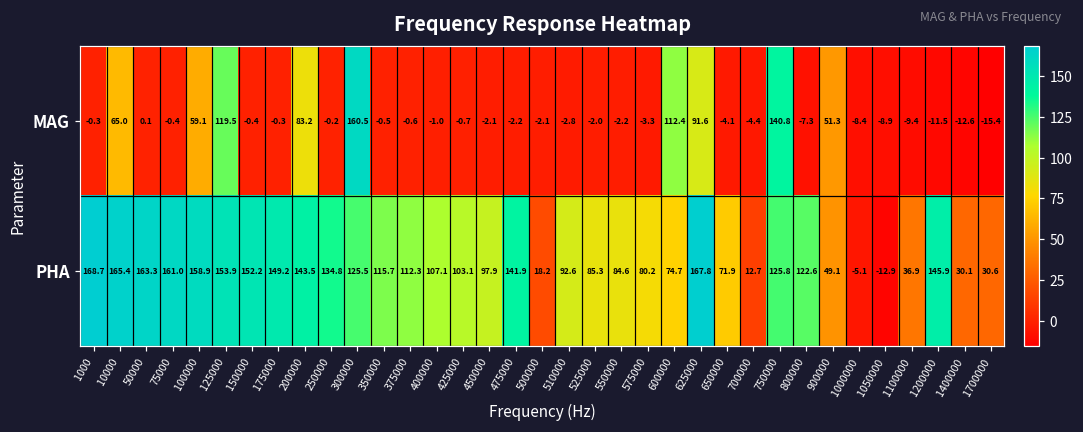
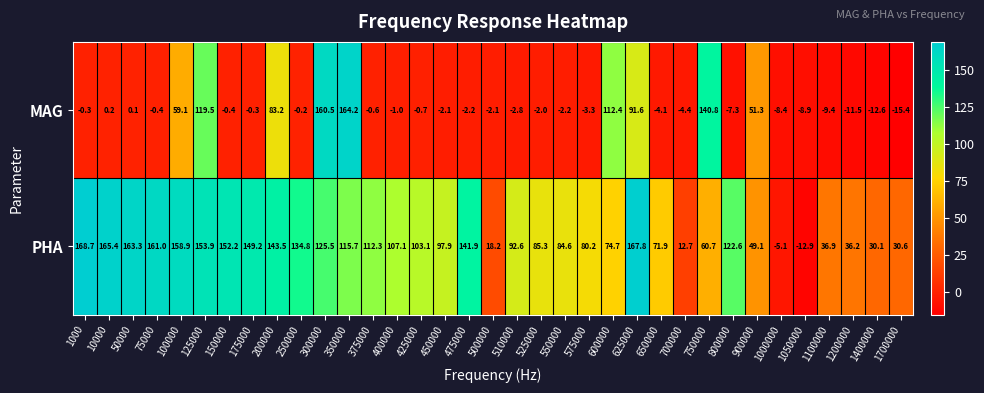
MAG, 10000: 65.0 -> 0.2
MAG, 350000: -0.5 -> 164.2
PHA, 750000: 125.8 -> 60.7
PHA, 1200000: 145.9 -> 36.2
